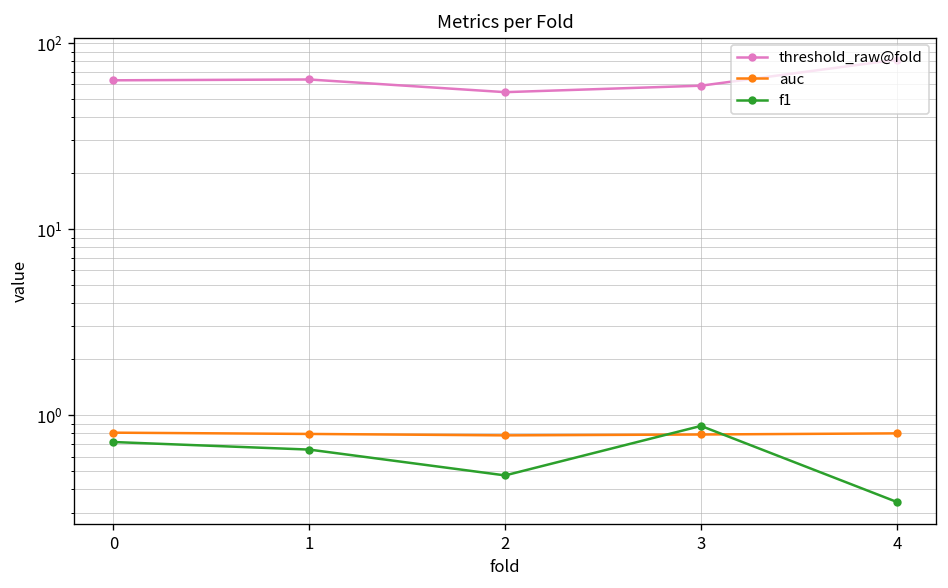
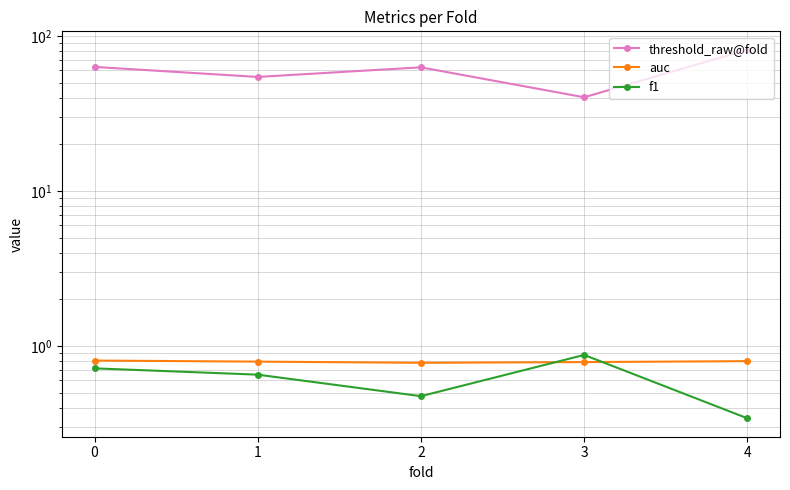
threshold_raw@fold, 1: 64 -> 54
threshold_raw@fold, 2: 54 -> 63
threshold_raw@fold, 3: 59 -> 40
